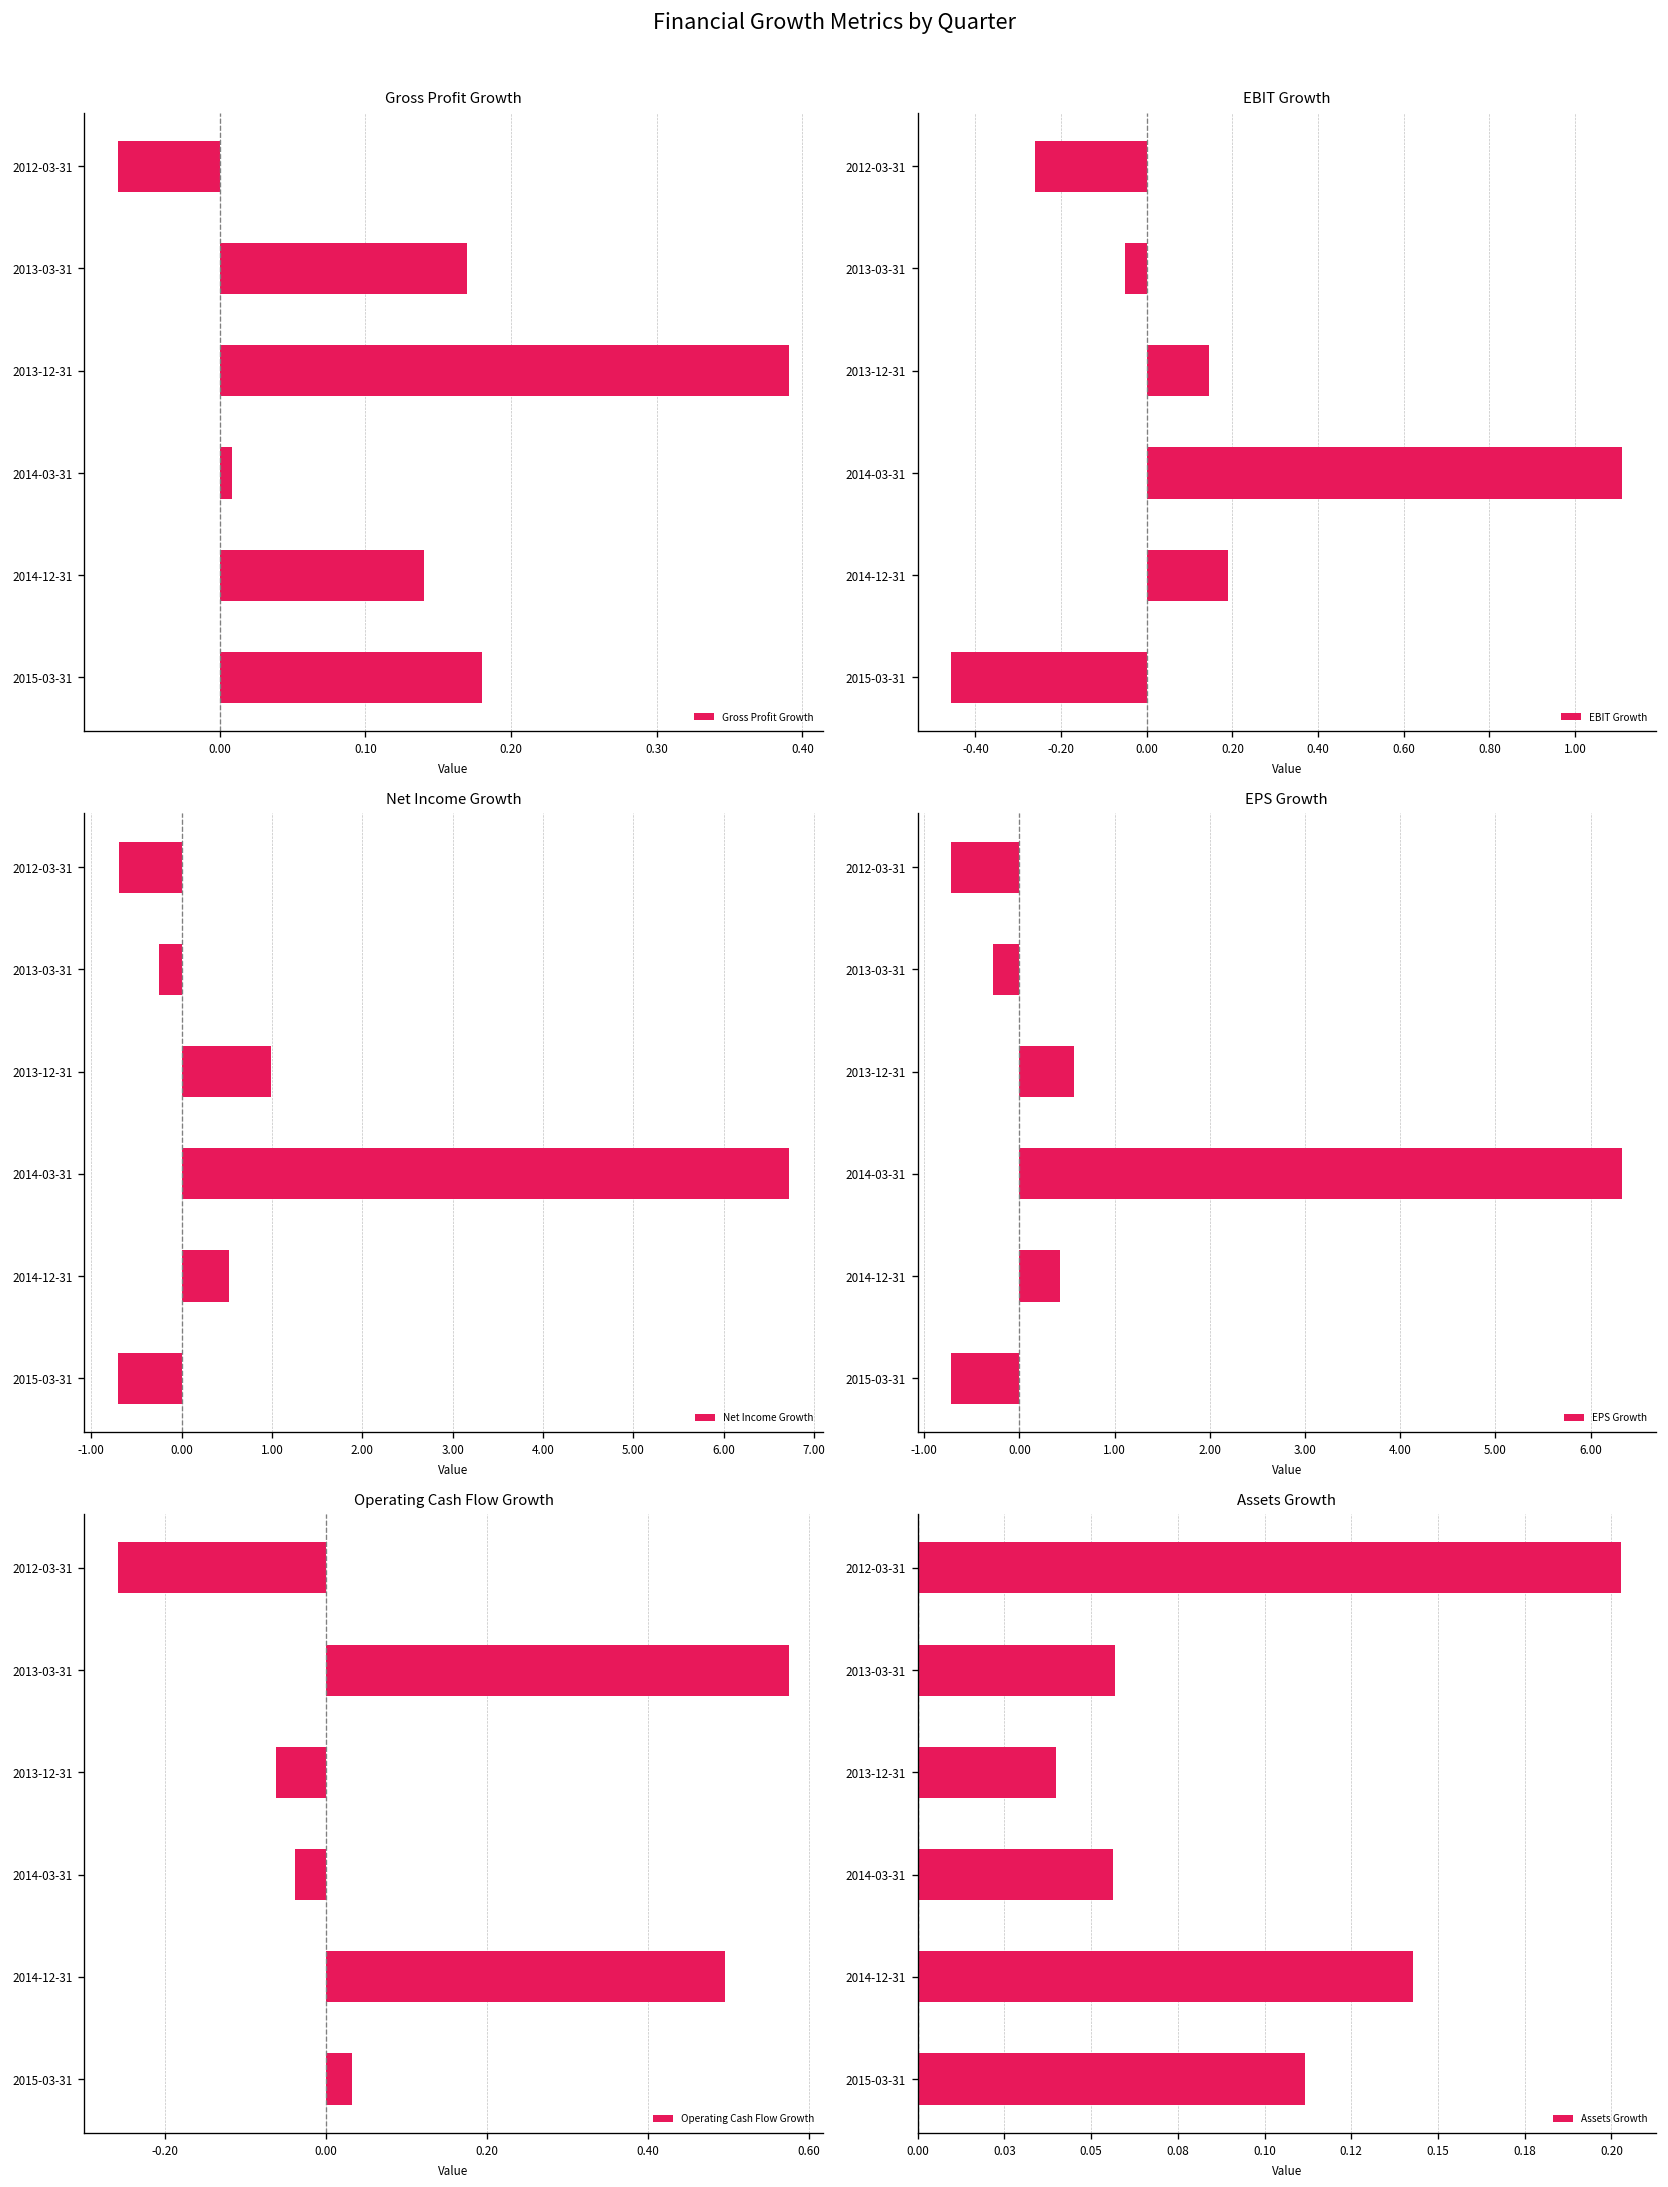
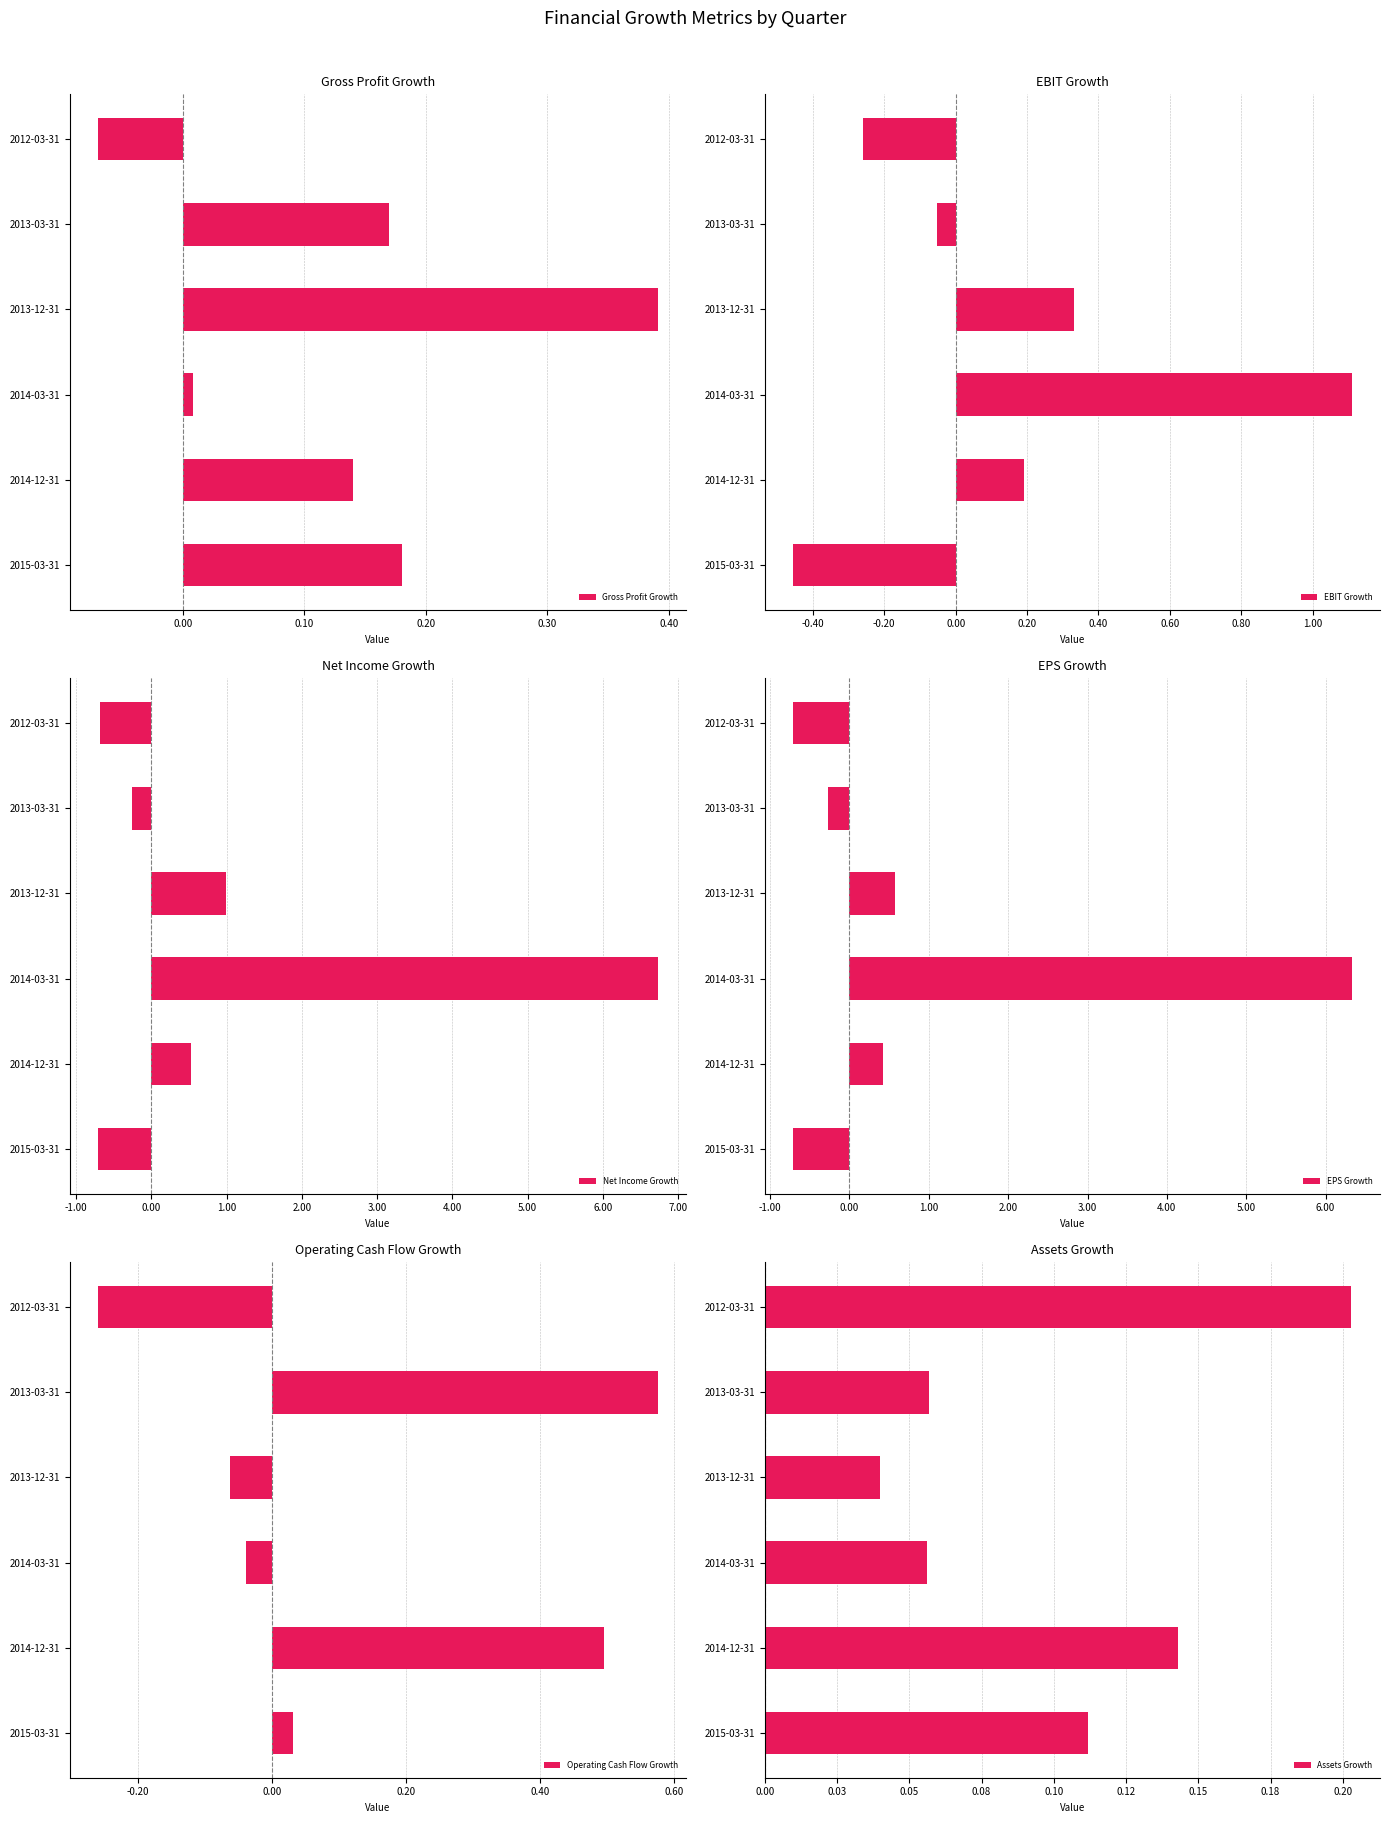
EBIT Growth, 2013-12-31: 0.15 -> 0.33
